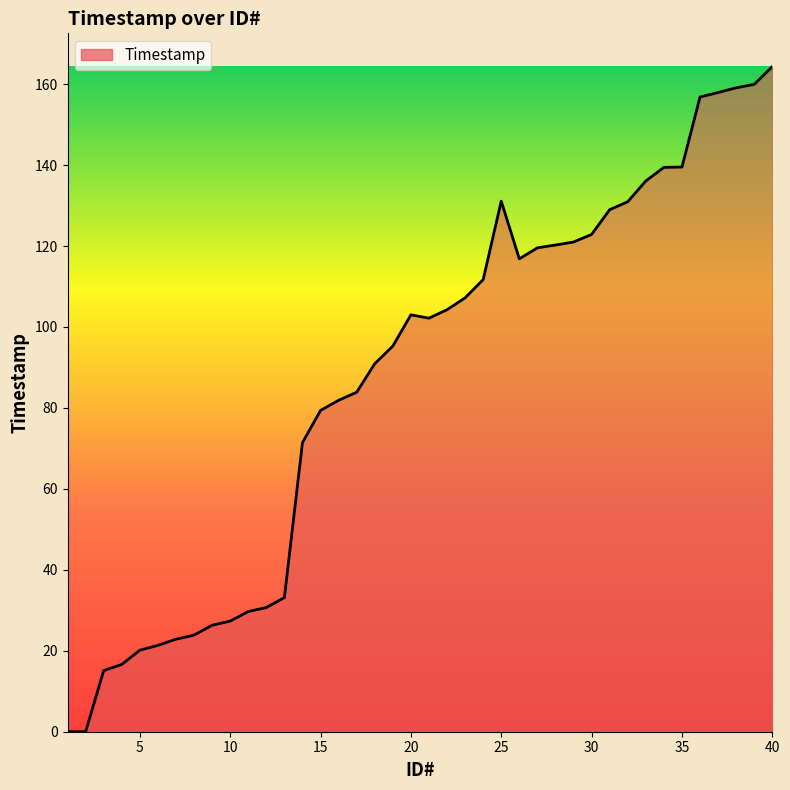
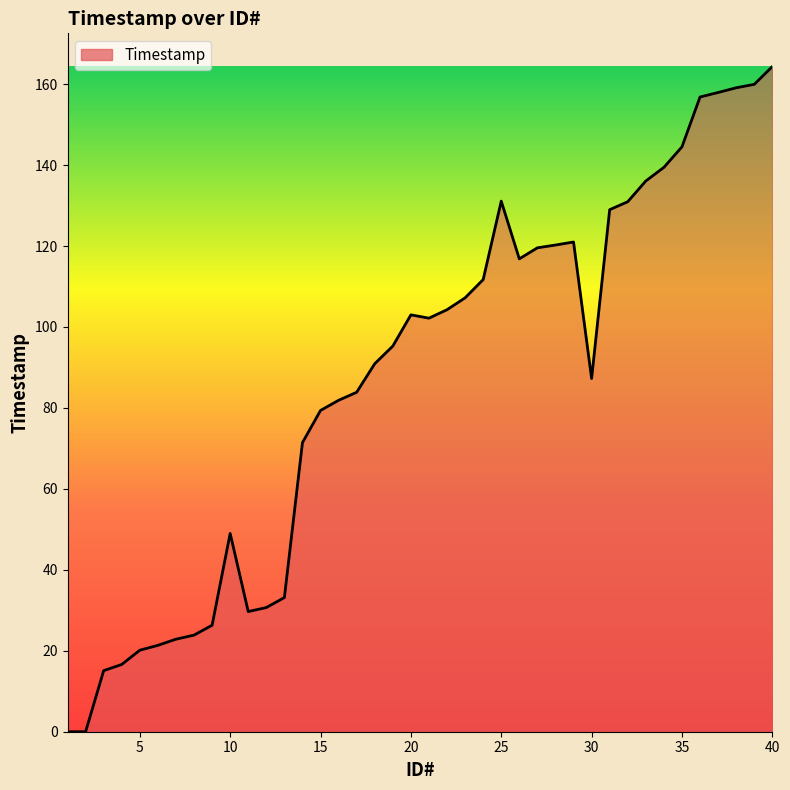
10: 27 -> 49
30: 123 -> 87
35: 140 -> 145
